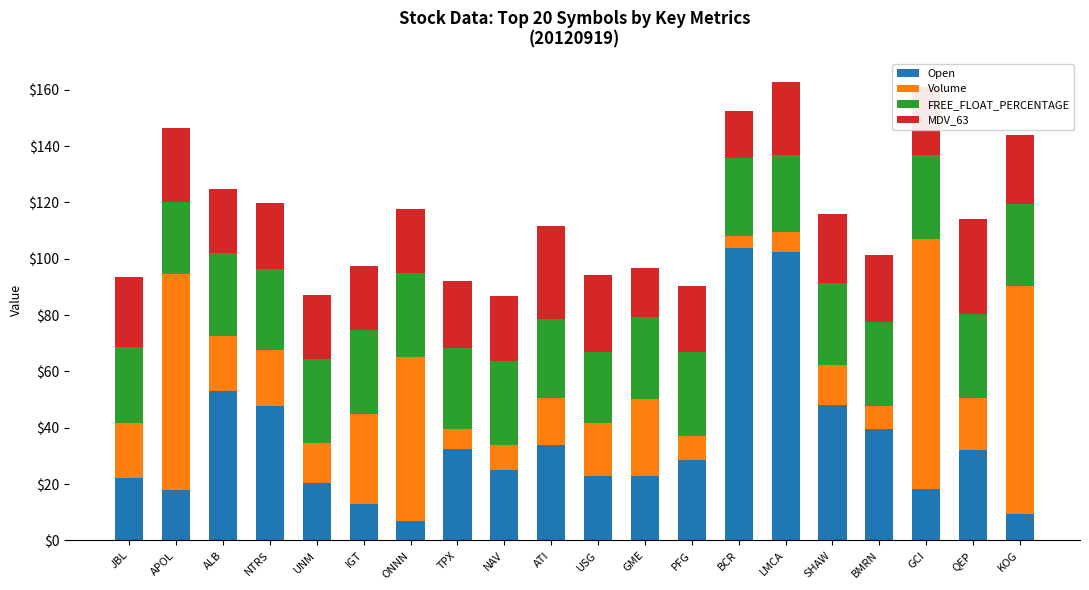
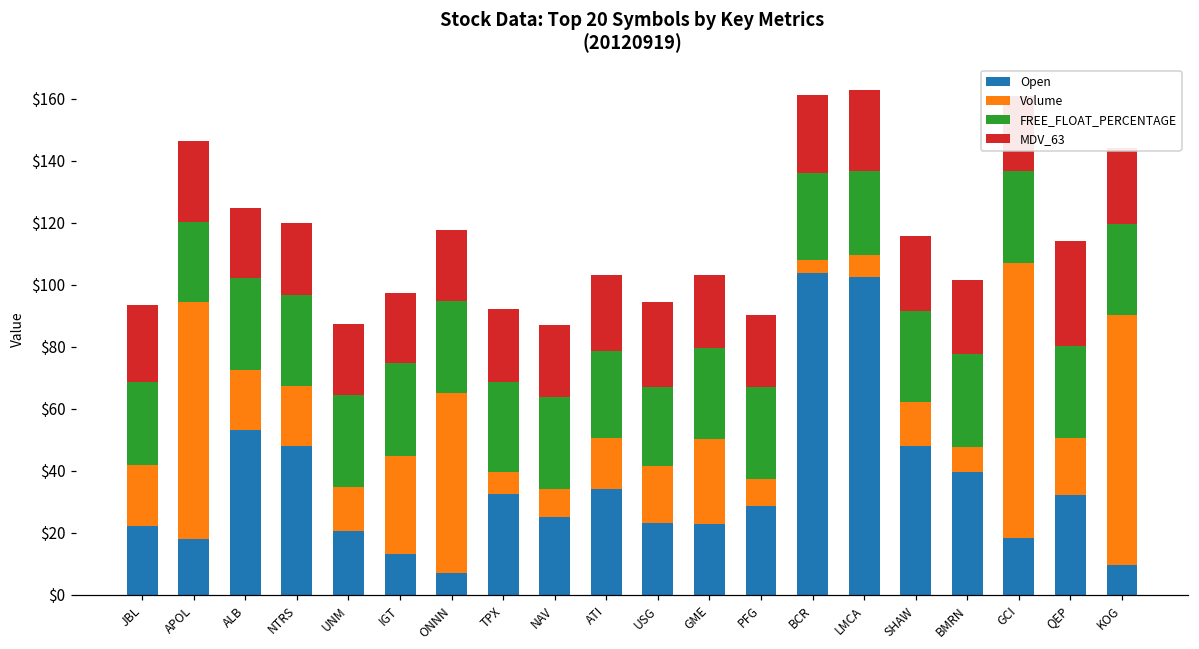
MDV_63, ATI: $33 -> $25
MDV_63, GME: $17 -> $24
MDV_63, BCR: $17 -> $25
